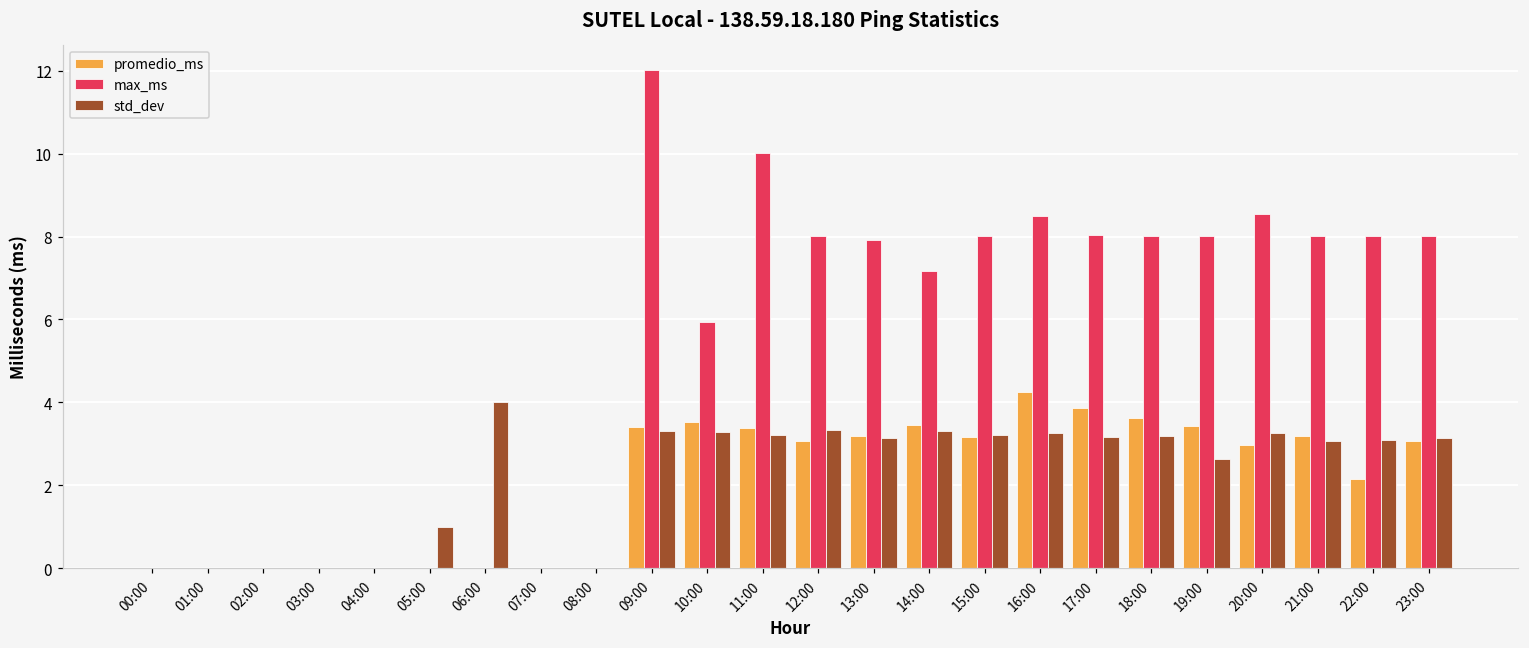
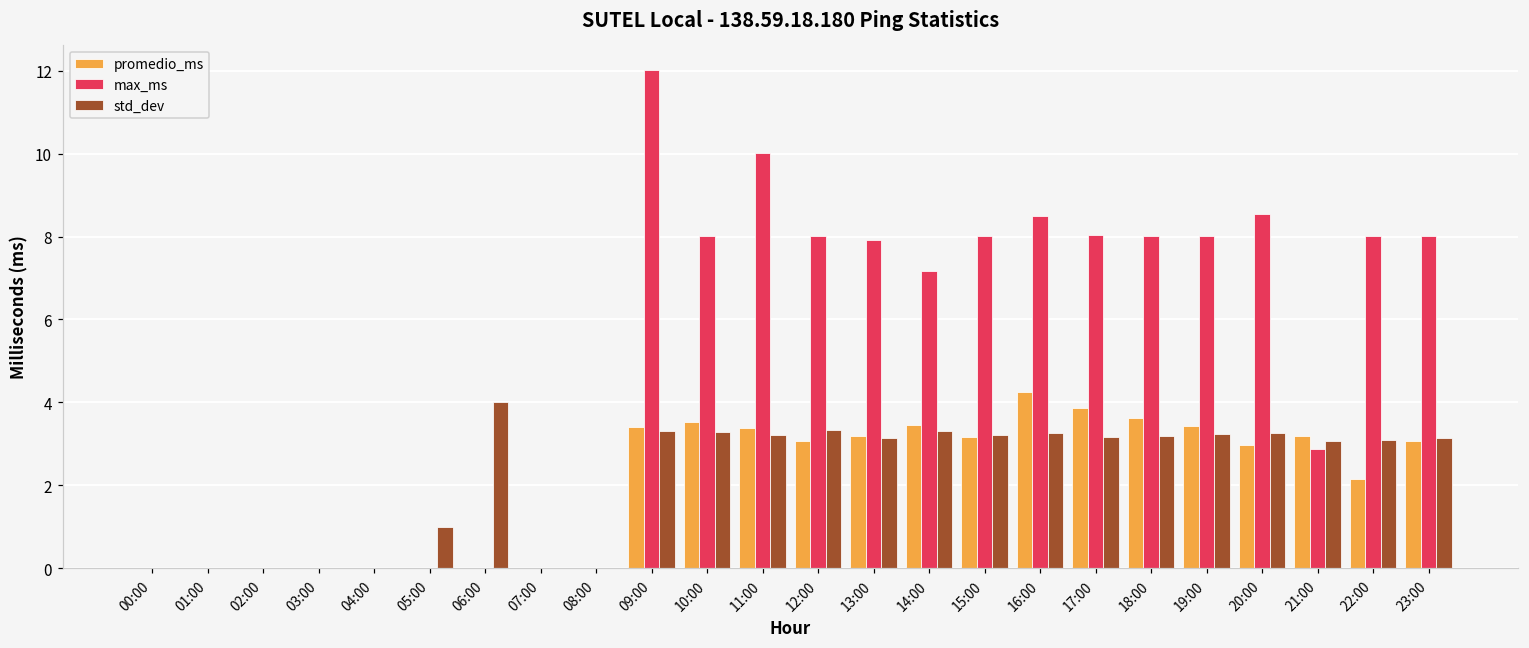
max_ms, 10:00: 5.9 -> 8.0
std_dev, 19:00: 2.6 -> 3.2
max_ms, 21:00: 8.0 -> 2.9
